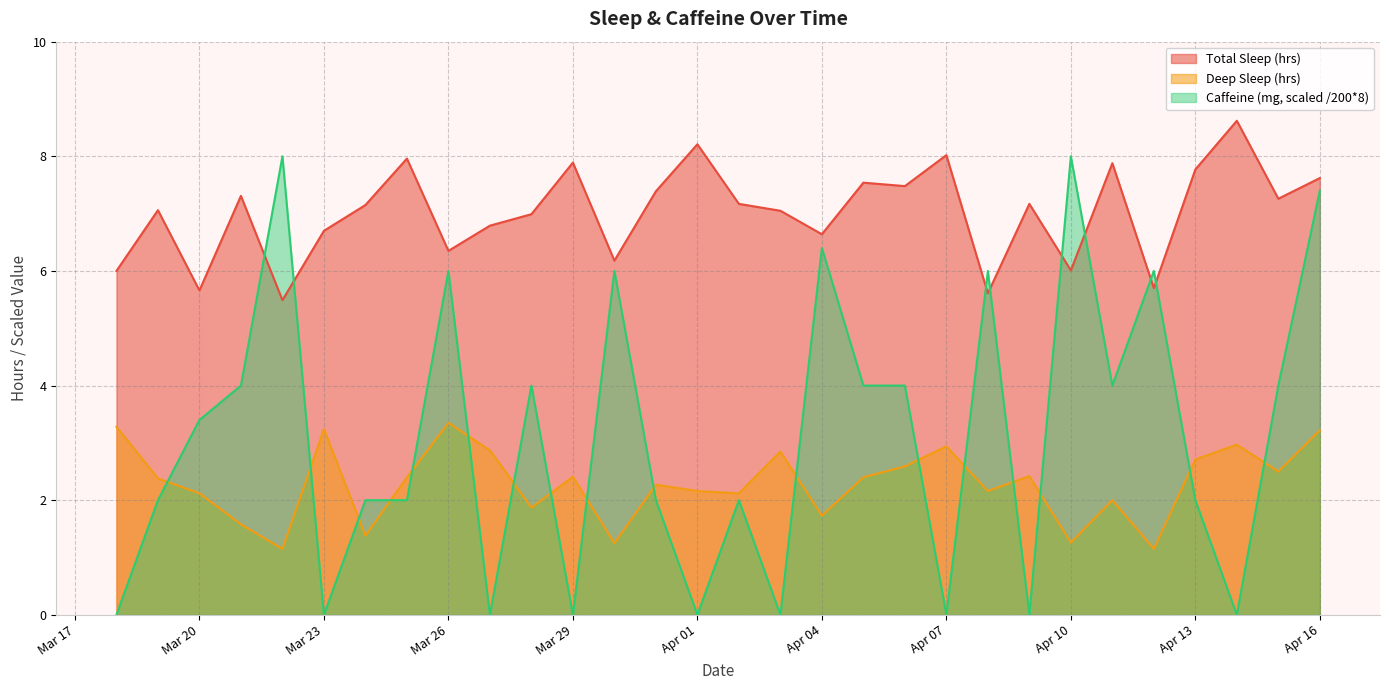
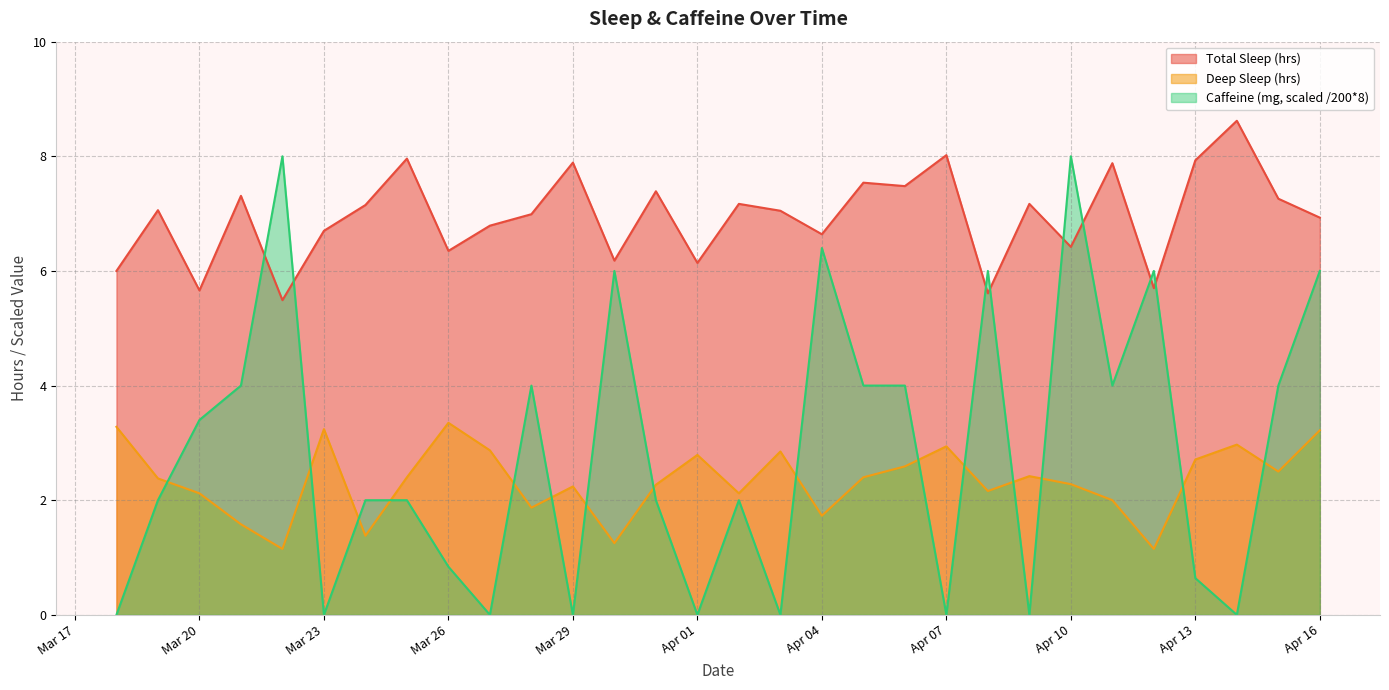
Caffeine (mg, scaled /200*8), Mar 26: 6.0 -> 0.8
Deep Sleep (hrs), Mar 29: 2.4 -> 2.2
Total Sleep (hrs), Apr 01: 8.2 -> 6.1
Deep Sleep (hrs), Apr 01: 2.2 -> 2.8
Total Sleep (hrs), Apr 10: 6.0 -> 6.4
Deep Sleep (hrs), Apr 10: 1.3 -> 2.3
Total Sleep (hrs), Apr 13: 7.8 -> 7.9
Caffeine (mg, scaled /200*8), Apr 13: 2.0 -> 0.6
Total Sleep (hrs), Apr 16: 7.6 -> 6.9
Caffeine (mg, scaled /200*8), Apr 16: 7.4 -> 6.0
